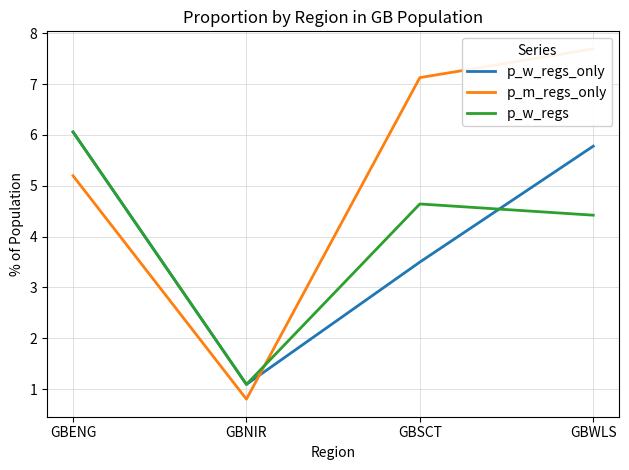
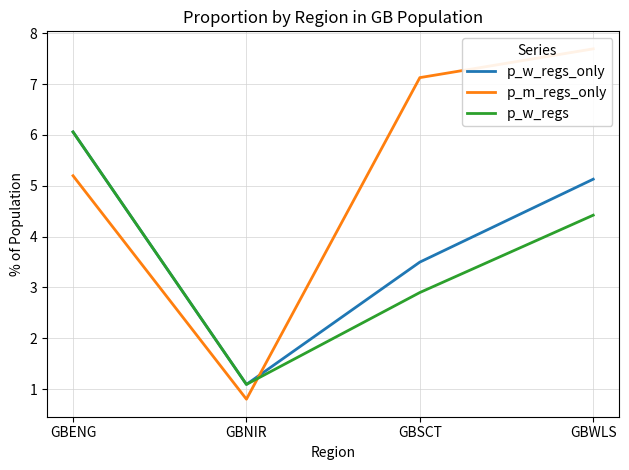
p_w_regs, GBSCT: 4.6 -> 2.9
p_w_regs_only, GBWLS: 5.8 -> 5.1
